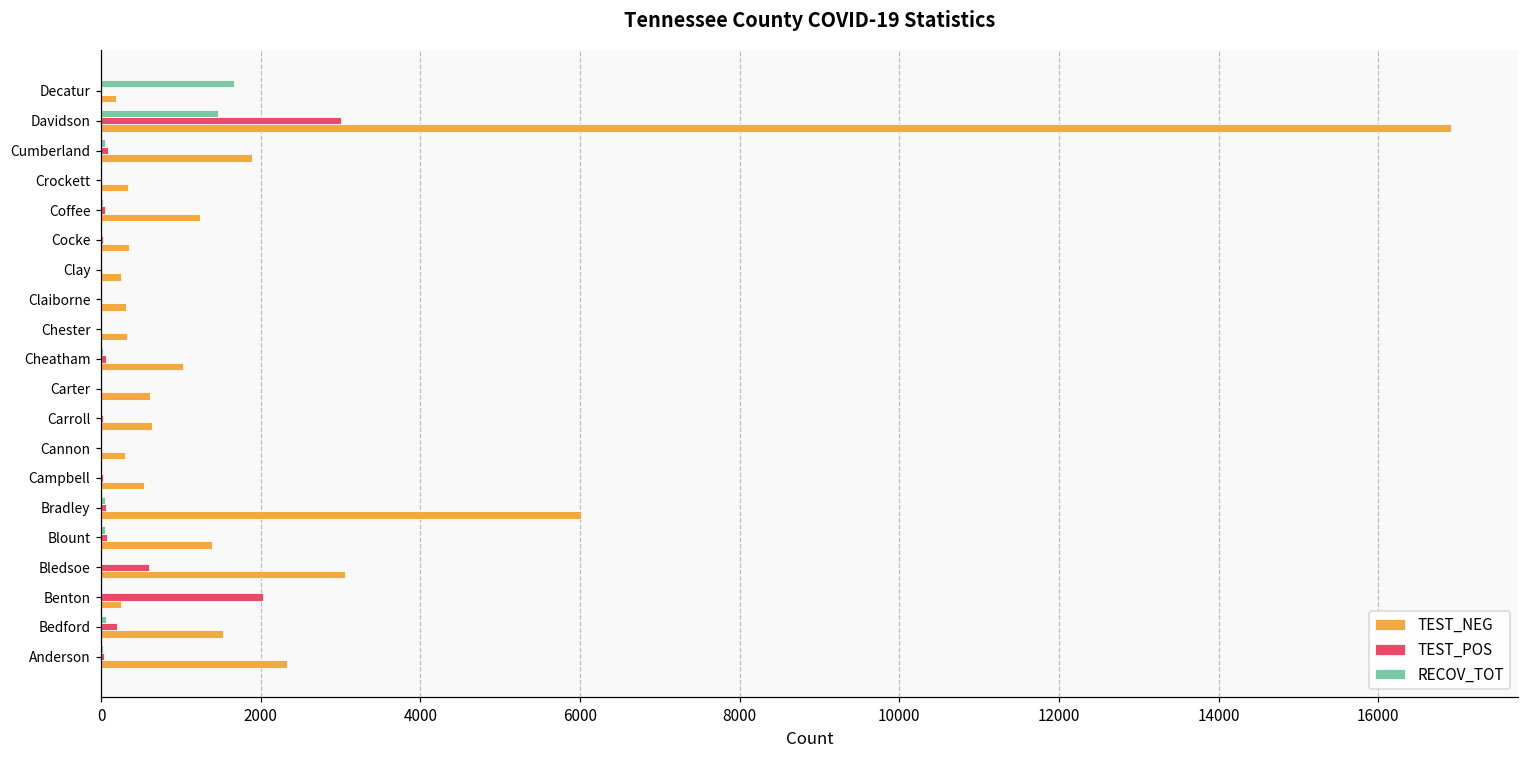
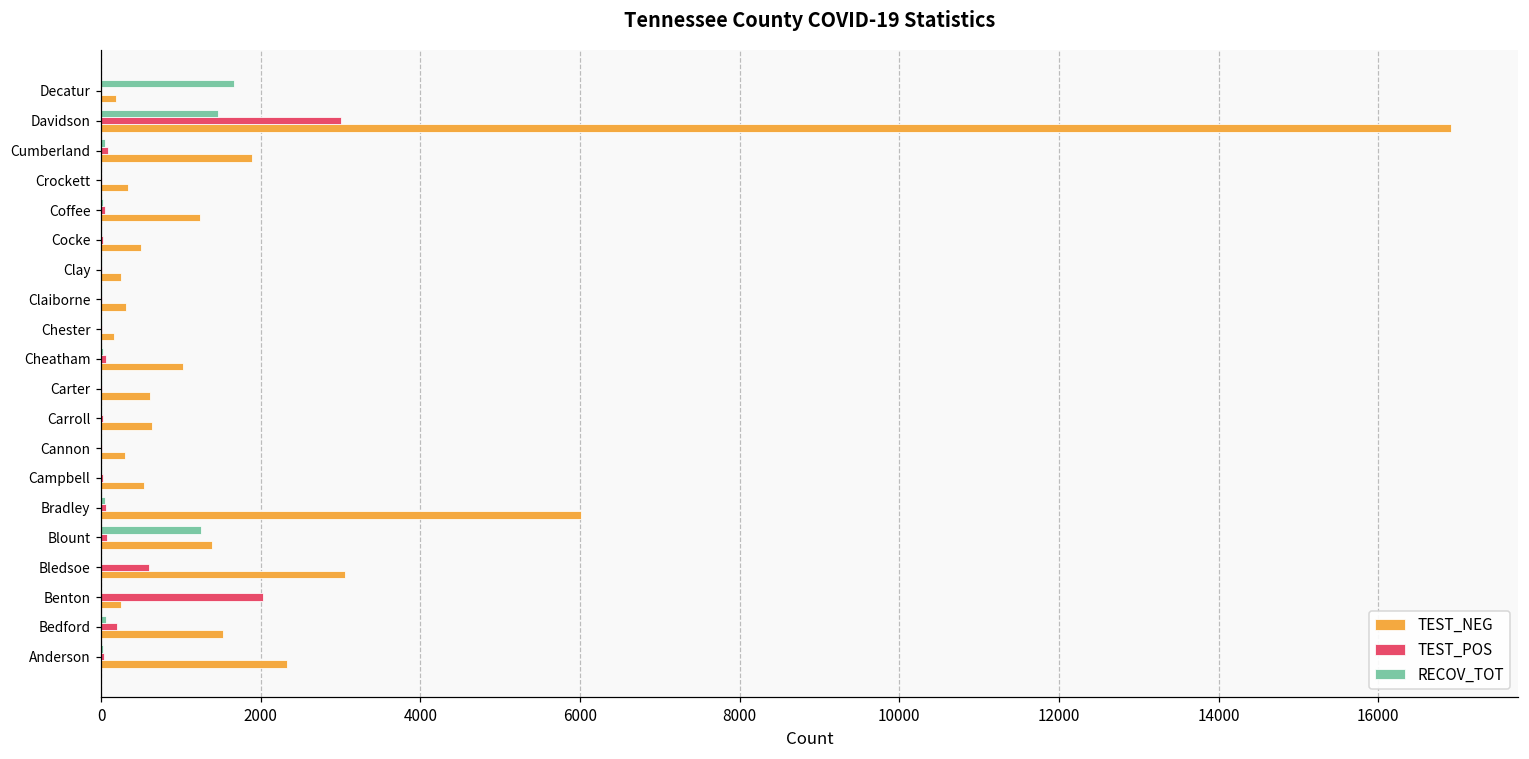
TEST_NEG, Cocke: 300 -> 500
TEST_NEG, Chester: 300 -> 200
RECOV_TOT, Blount: 100 -> 1300
